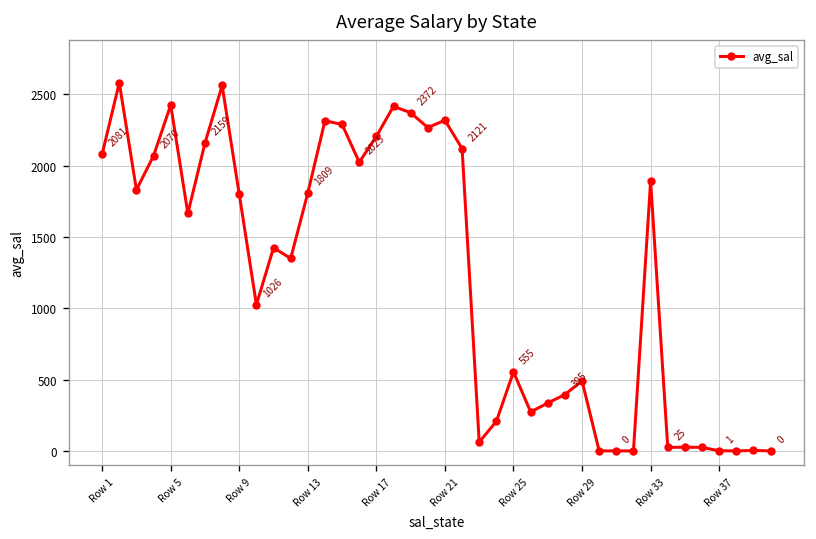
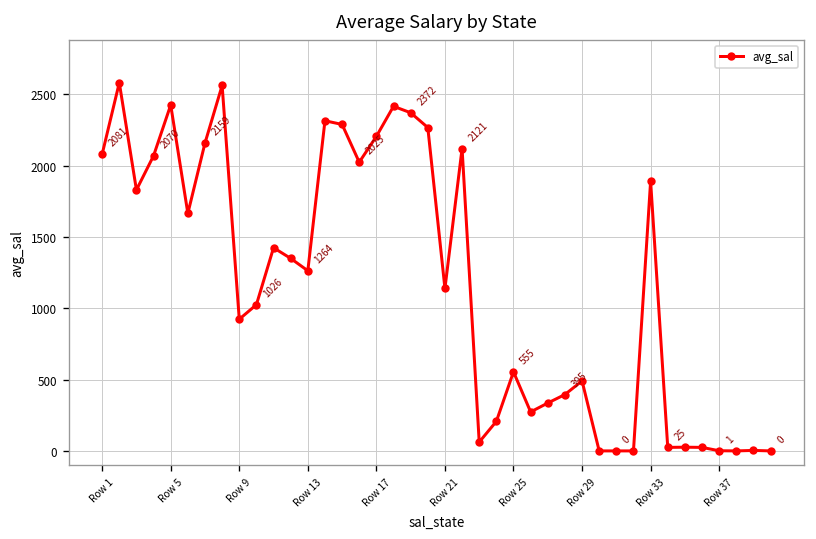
Row 9: 1800 -> 920
Row 13: 1809 -> 1264
Row 21: 2320 -> 1140
